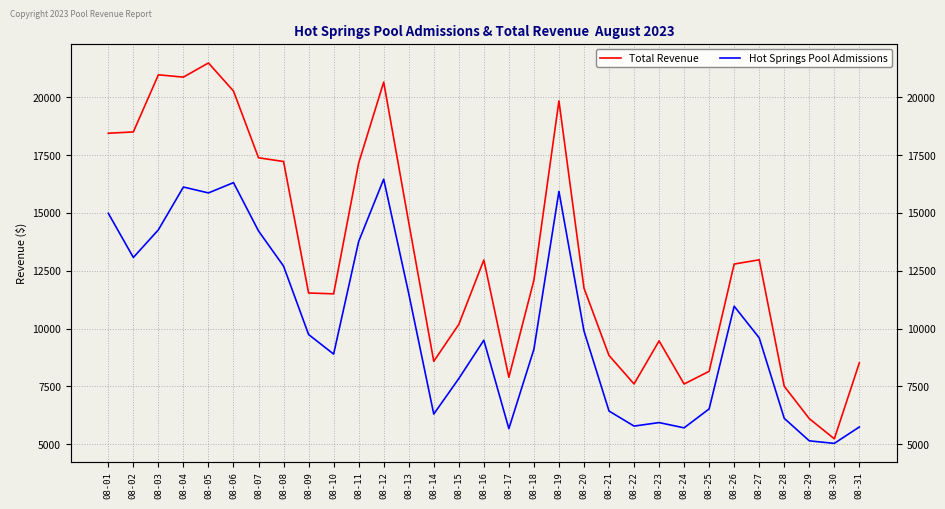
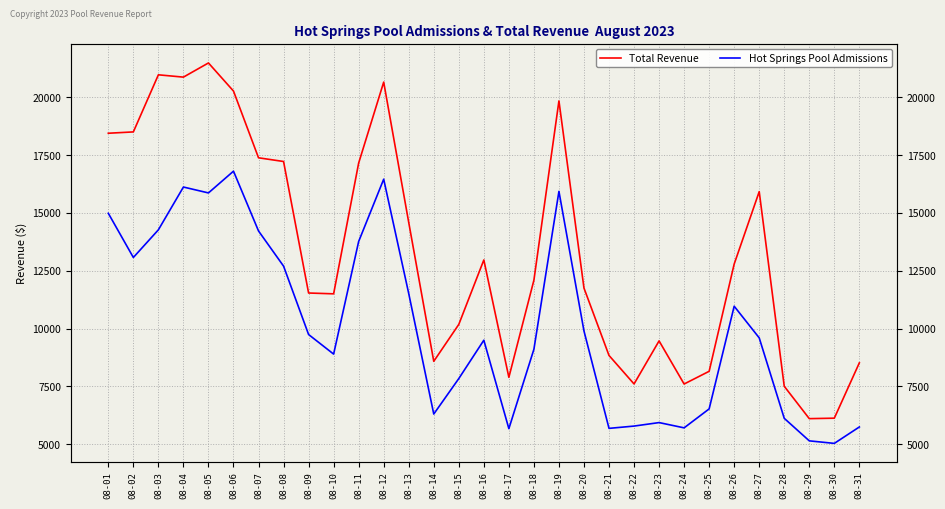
Hot Springs Pool Admissions, 08-06: 16300 -> 16800
Hot Springs Pool Admissions, 08-21: 6400 -> 5700
Total Revenue, 08-27: 13000 -> 15900
Total Revenue, 08-30: 5200 -> 6100
